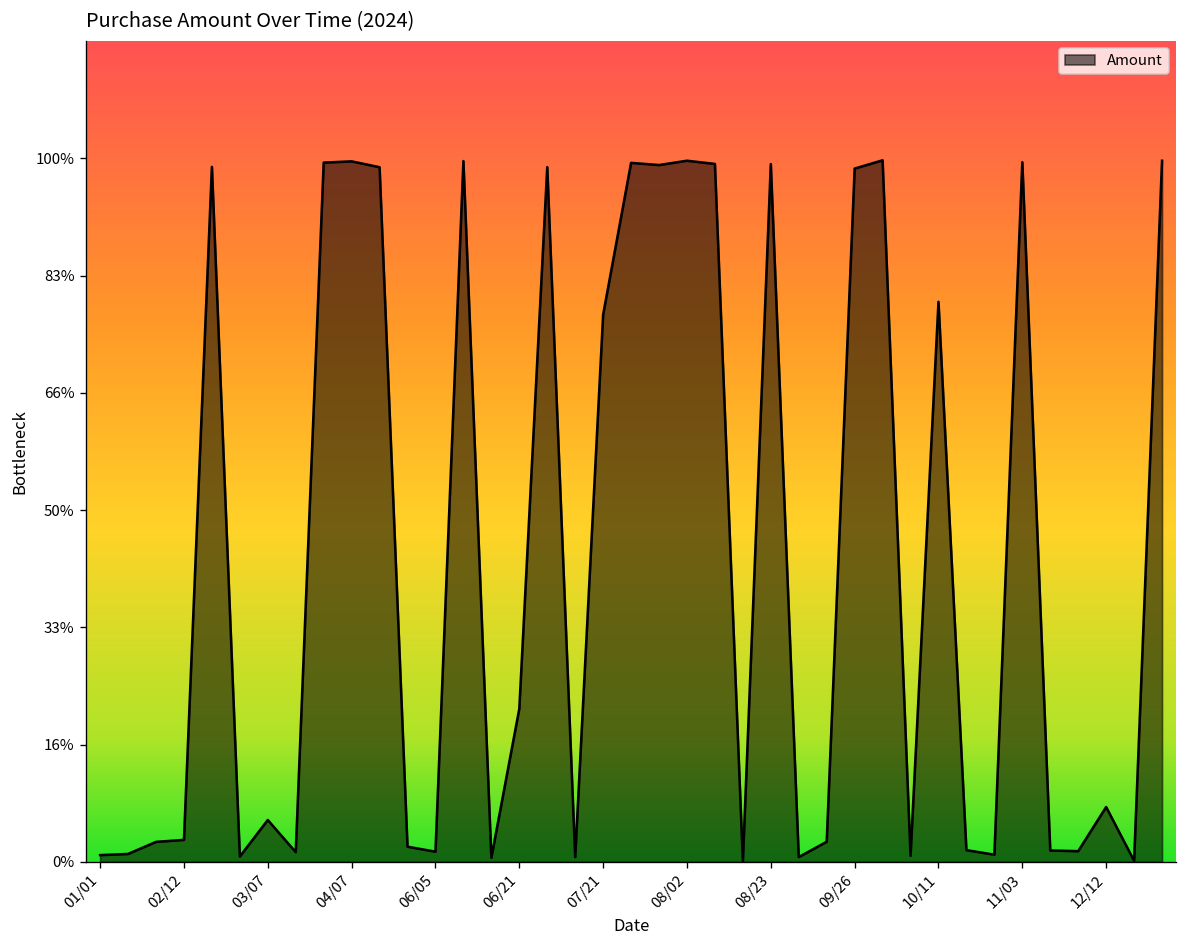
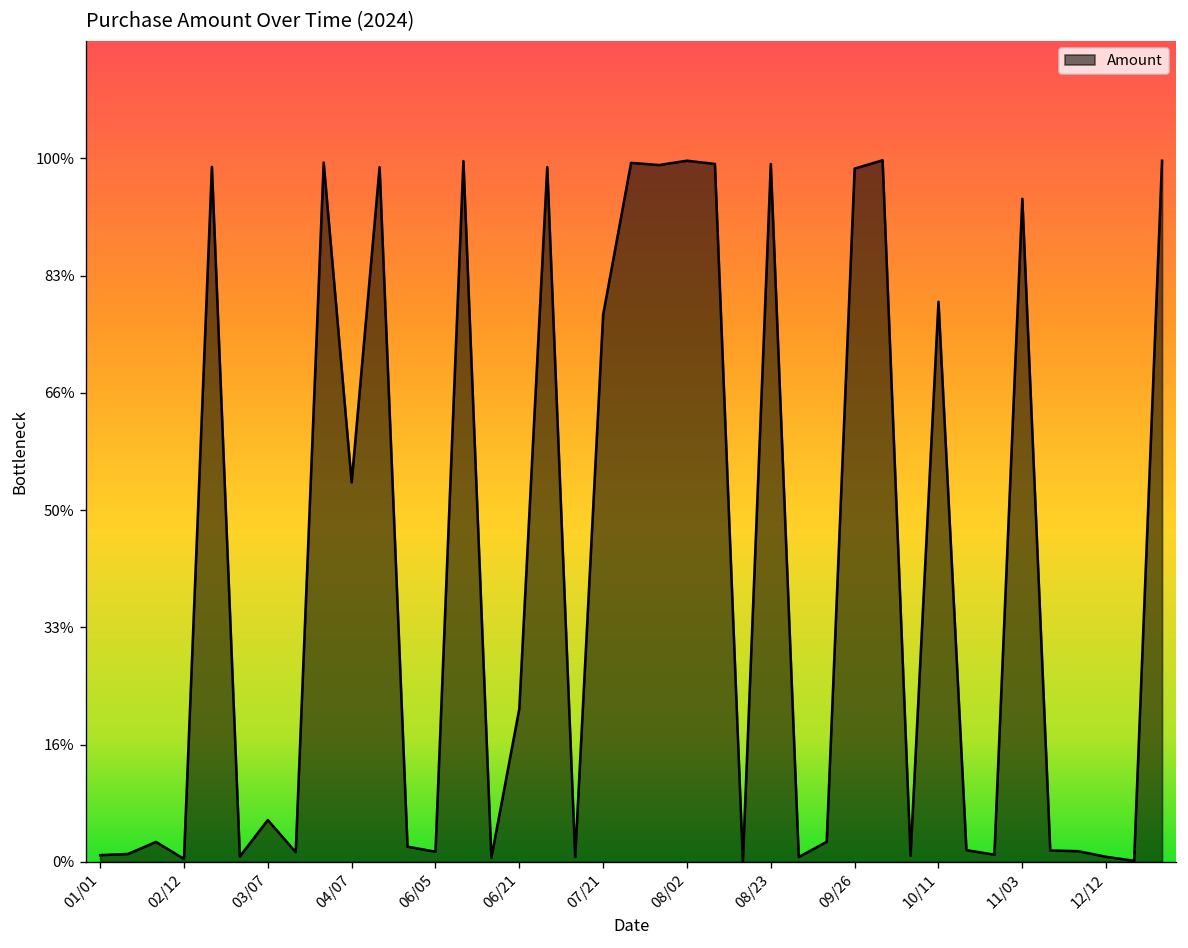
02/12: 3% -> 0%
04/07: 100% -> 54%
11/03: 99% -> 94%
12/12: 8% -> 1%
